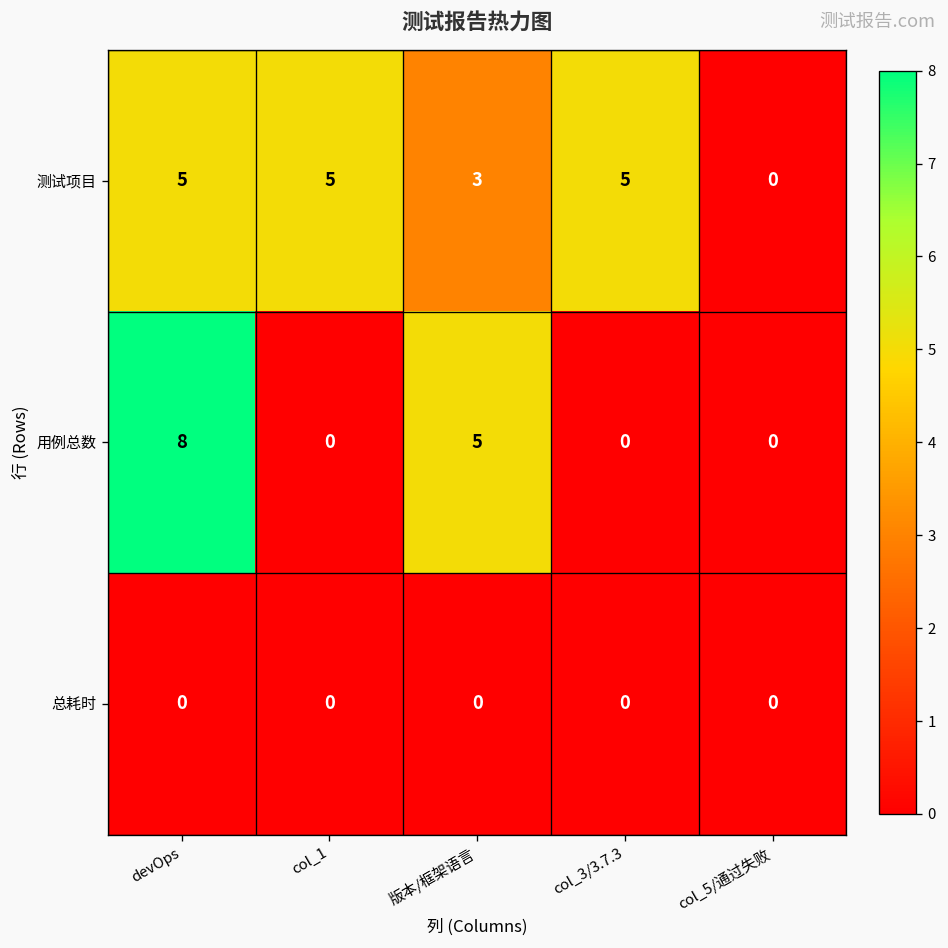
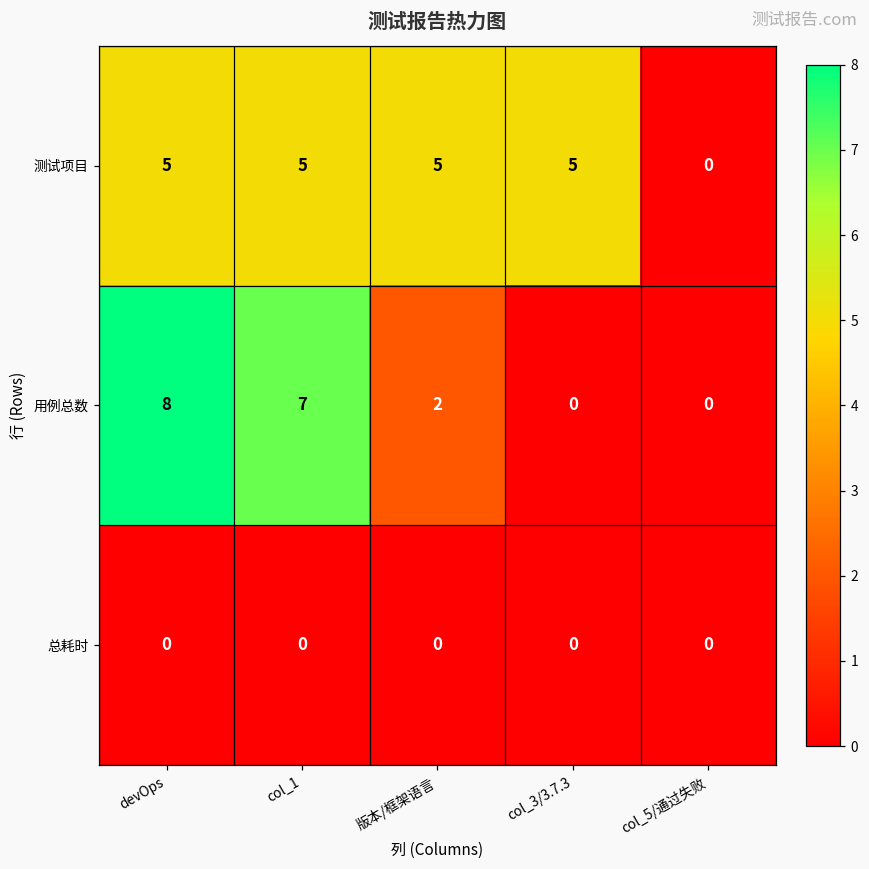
测试项目, 版本/框架语言: 3 -> 5
用例总数, col_1: 0 -> 7
用例总数, 版本/框架语言: 5 -> 2
